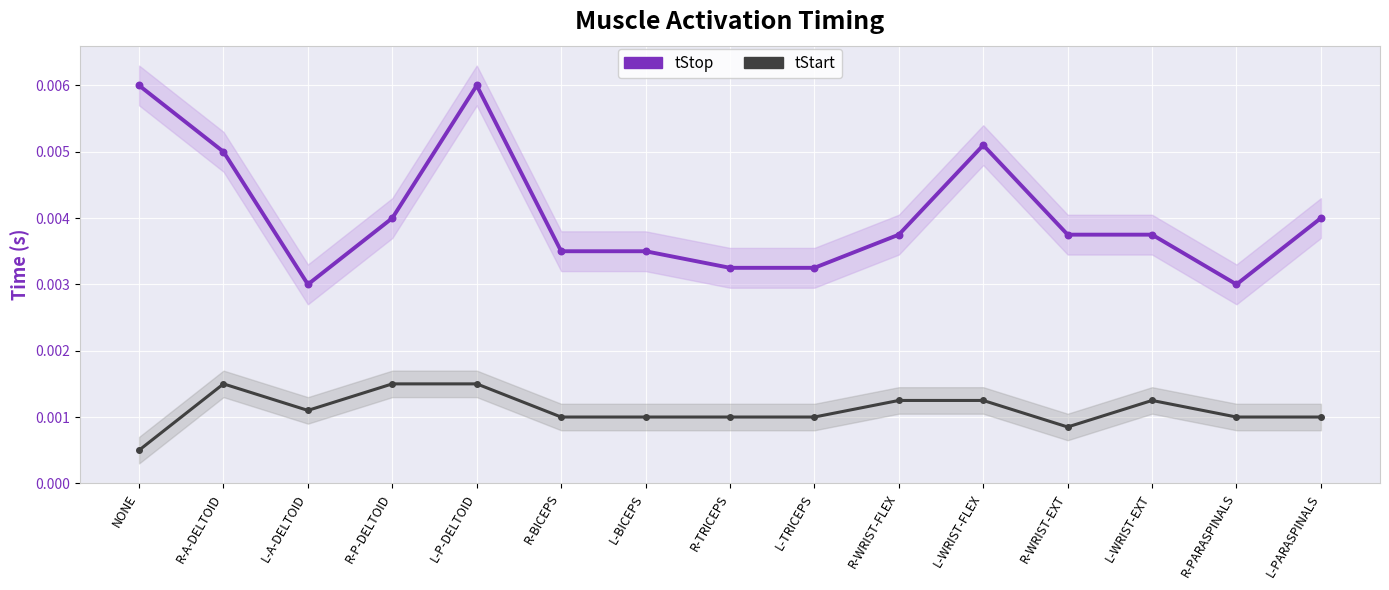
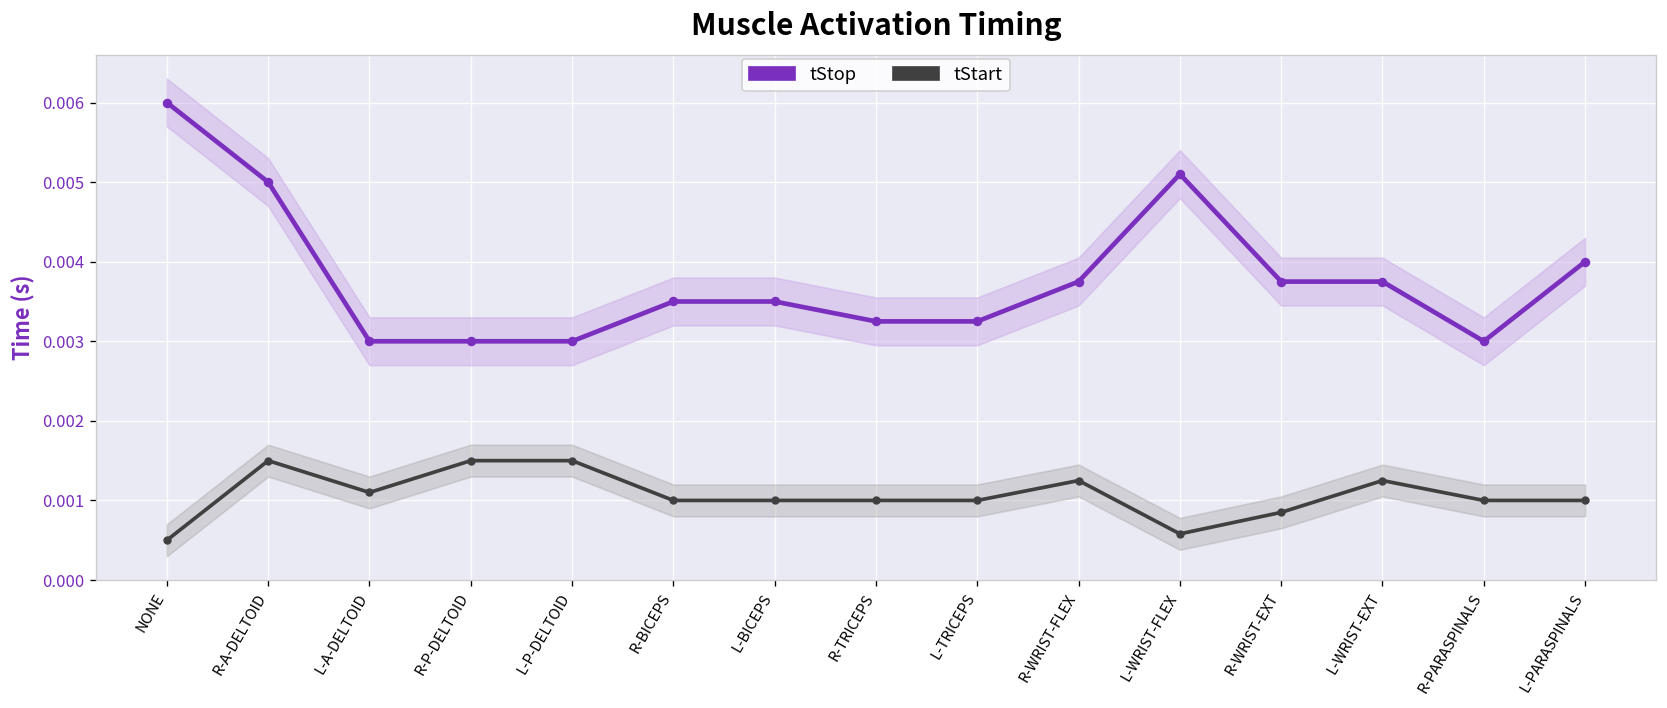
tStop, R-P-DELTOID: 0.004 -> 0.003
tStop, L-P-DELTOID: 0.006 -> 0.003
tStart, L-WRIST-FLEX: 0.0013 -> 0.0006
